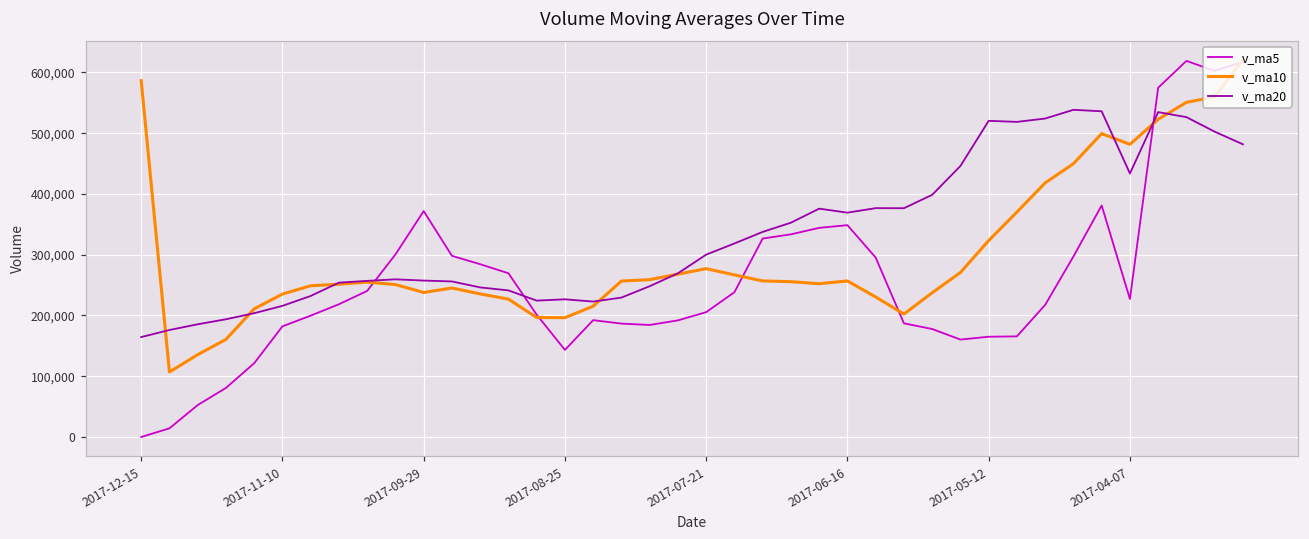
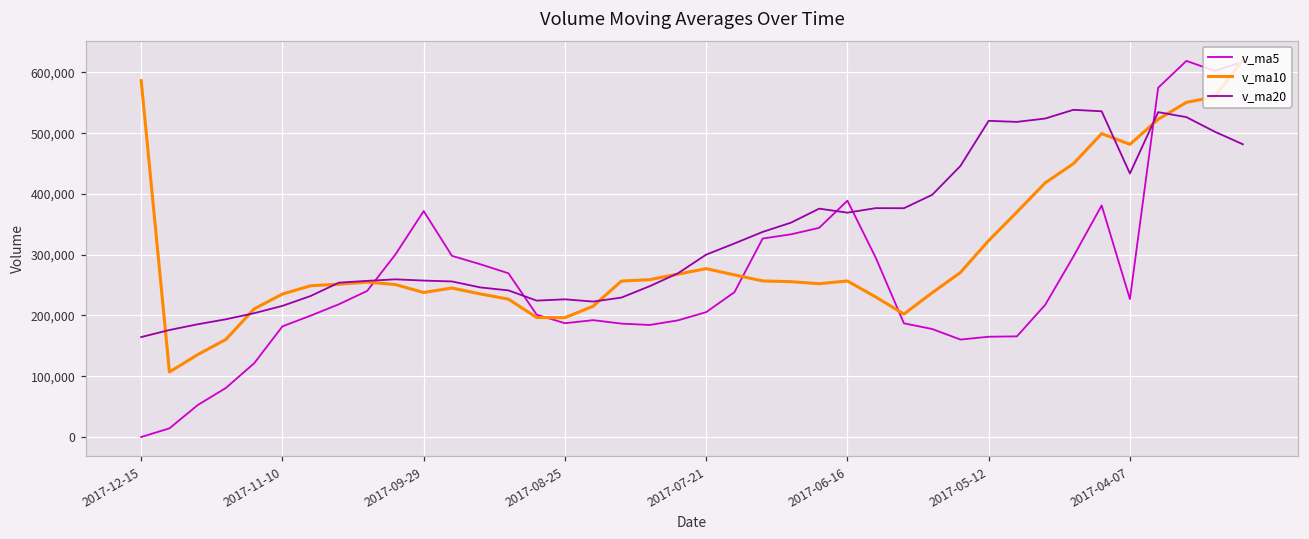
v_ma5, 2017-08-25: 140,000 -> 190,000
v_ma5, 2017-06-16: 350,000 -> 390,000
